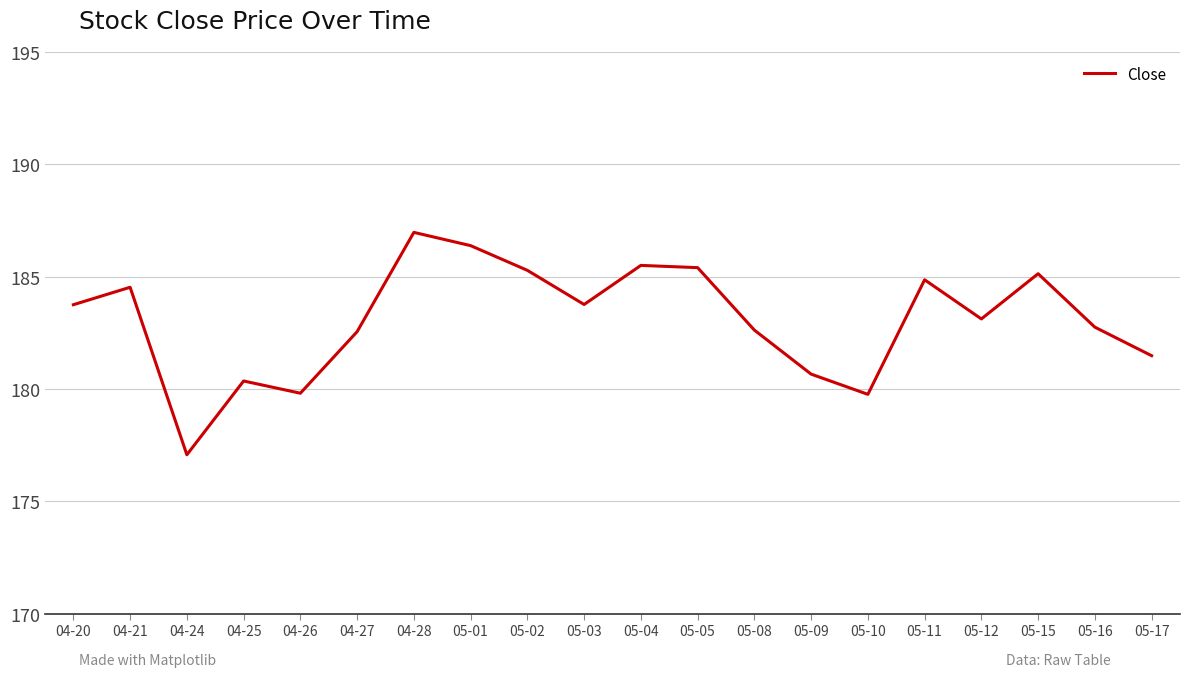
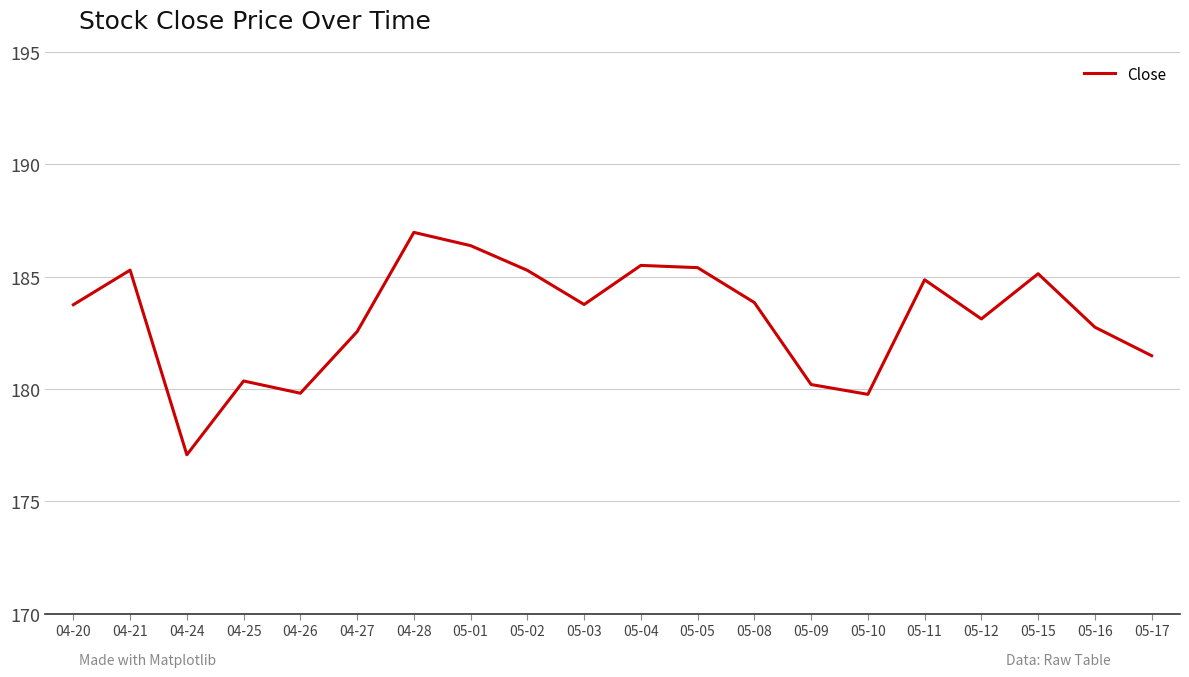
04-21: 184.5 -> 185.3
05-08: 182.6 -> 183.8
05-09: 180.7 -> 180.2
